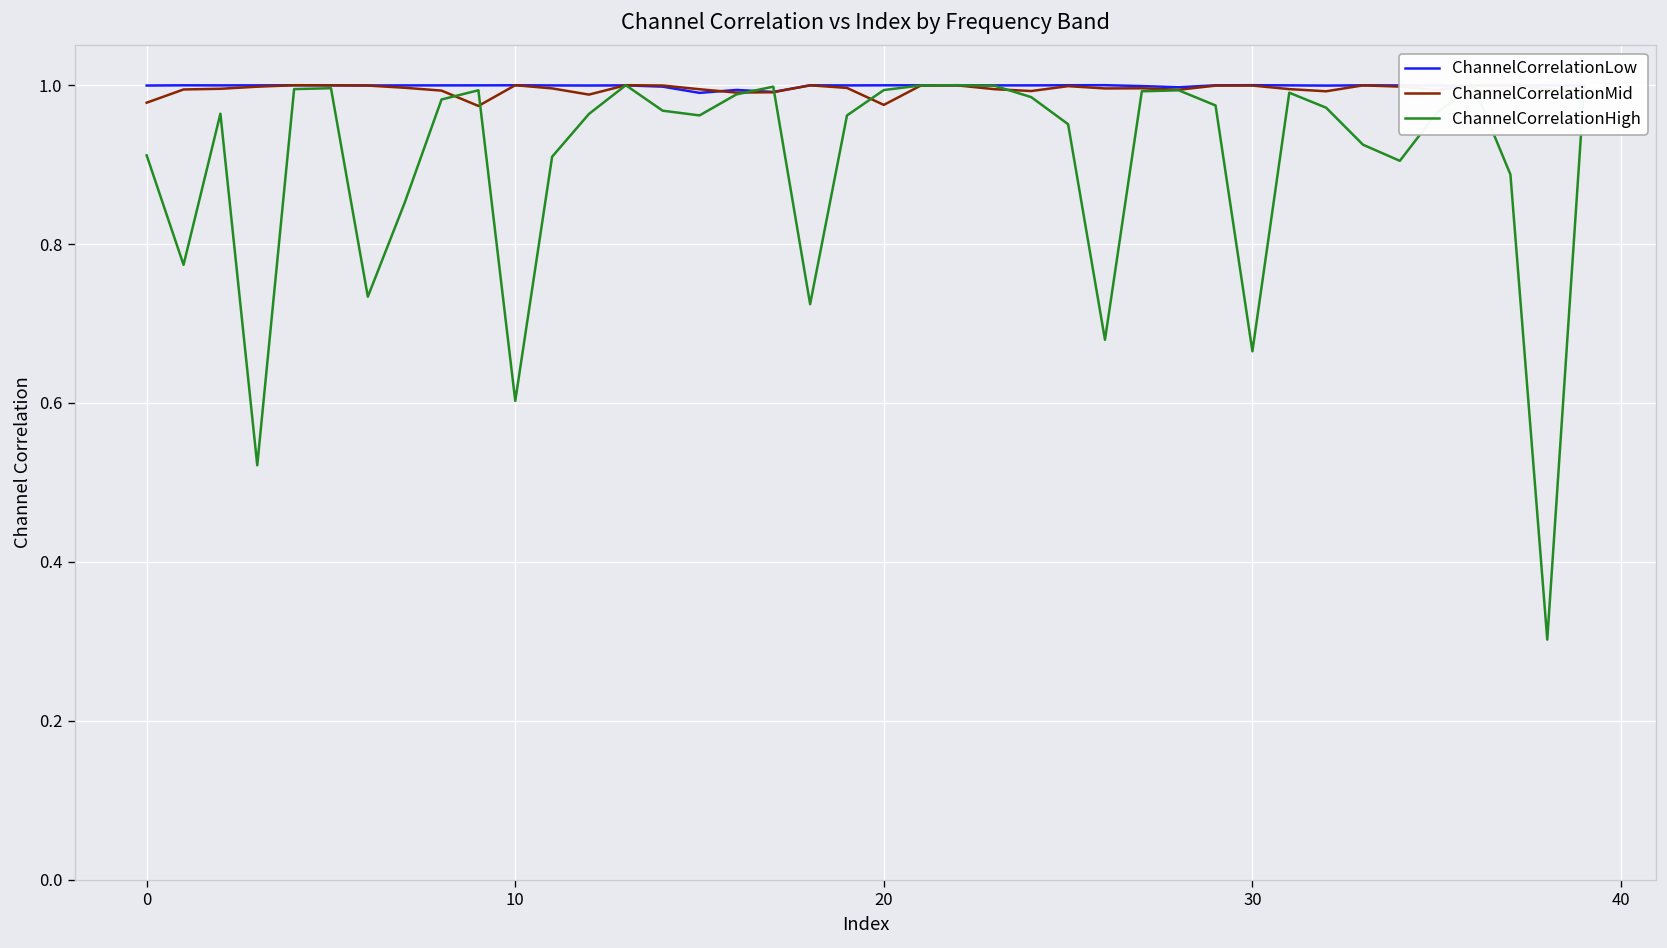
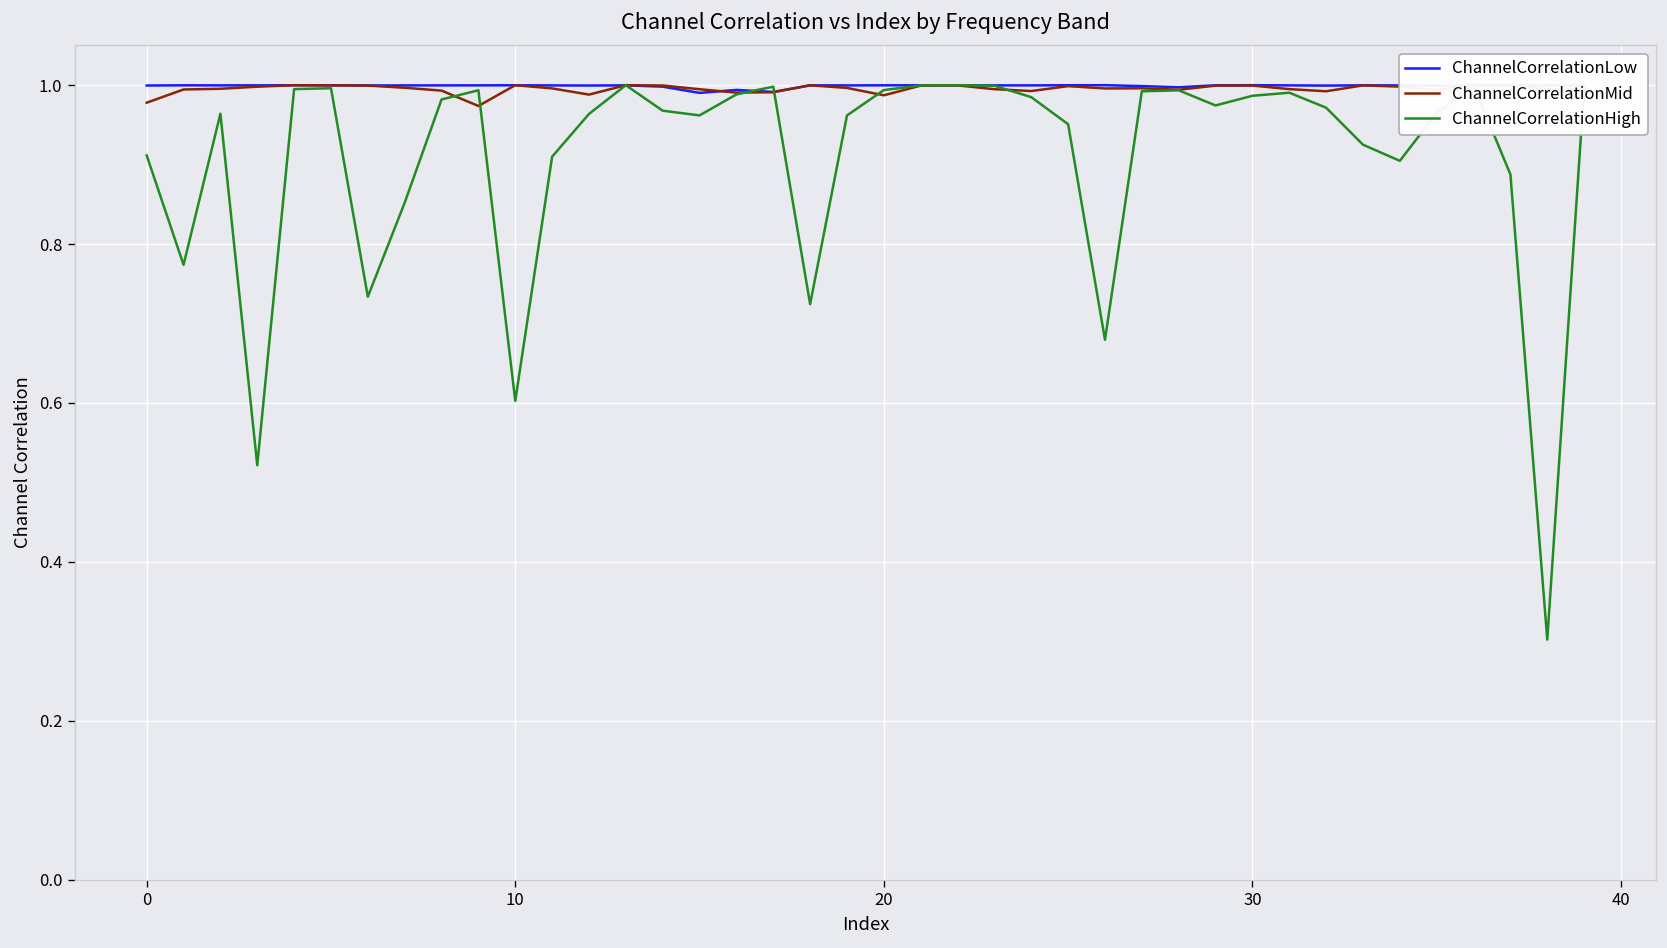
ChannelCorrelationMid, 20: 0.98 -> 0.99
ChannelCorrelationHigh, 30: 0.66 -> 0.99
